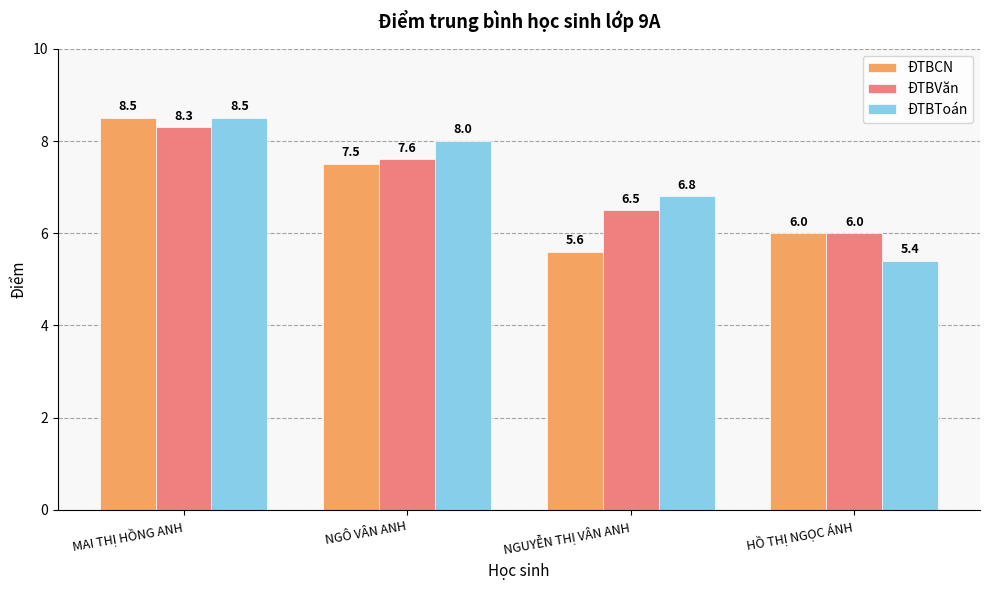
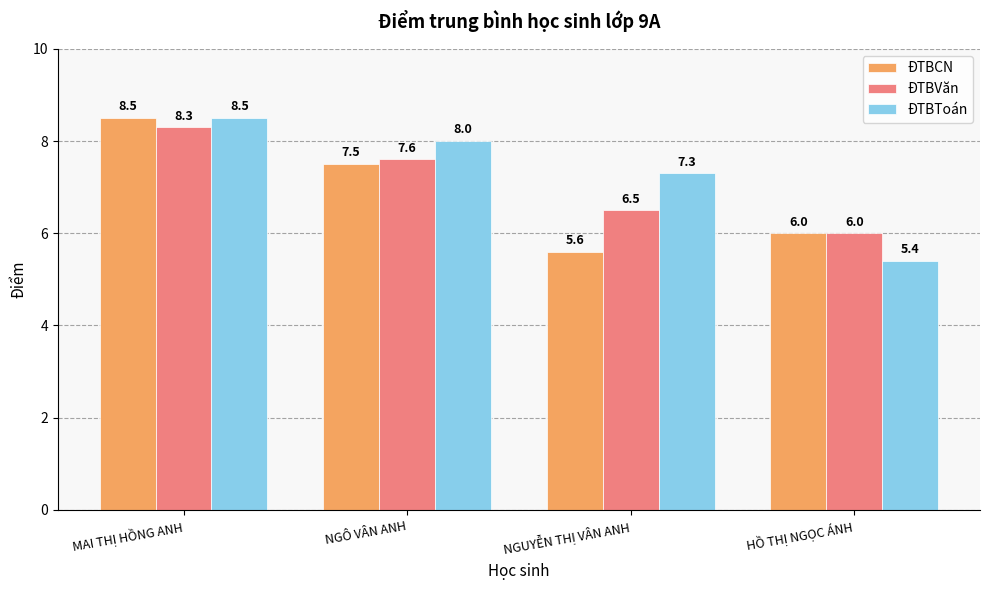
ĐTBToán, NGUYỄN THỊ VÂN ANH: 6.8 -> 7.3
